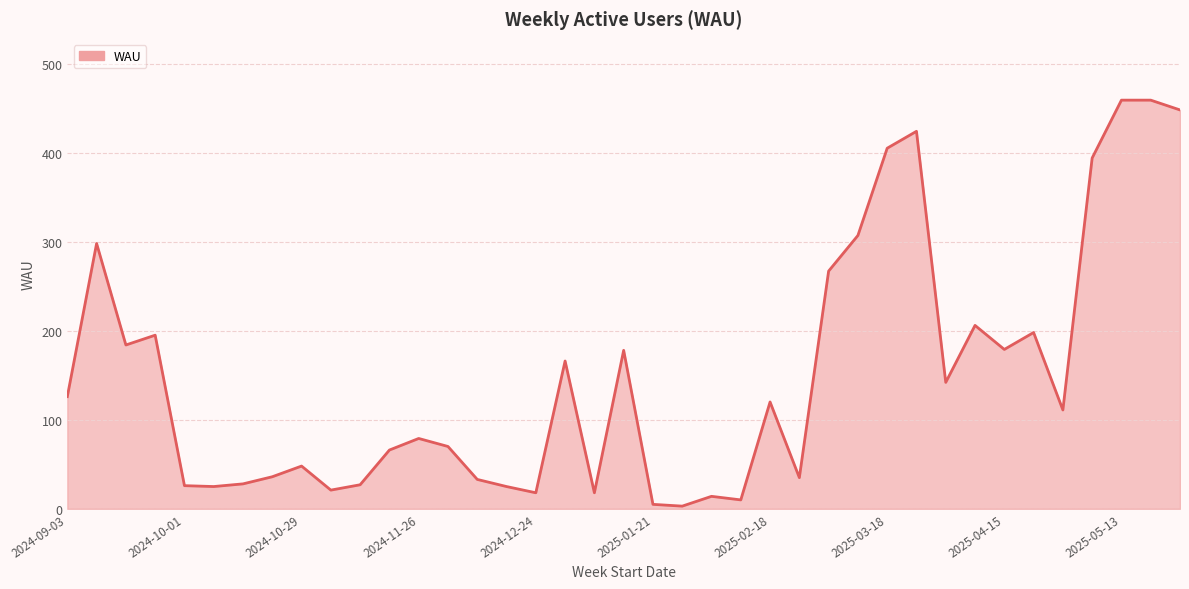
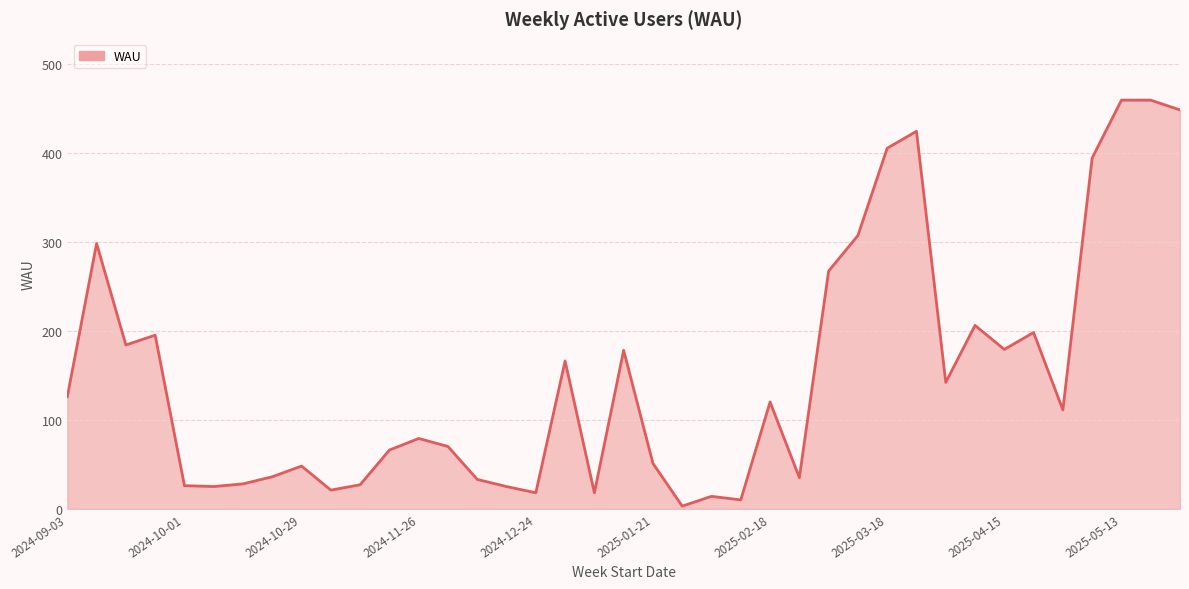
2025-01-21: 10 -> 50
